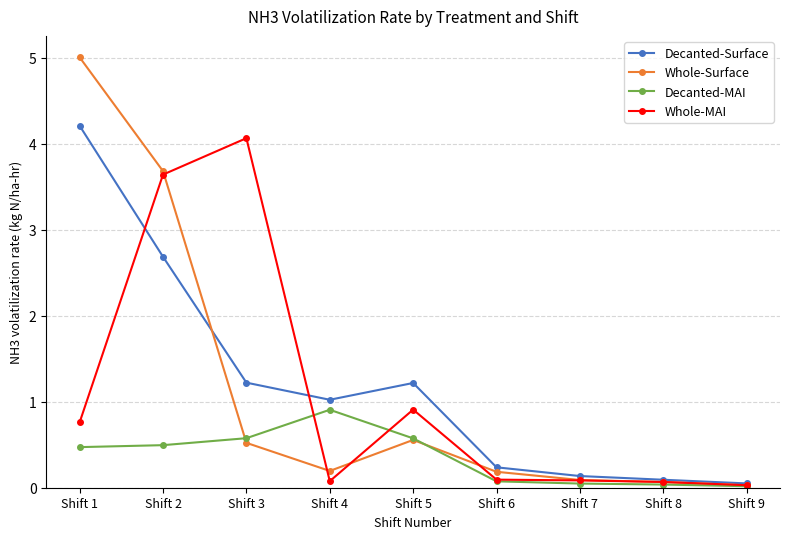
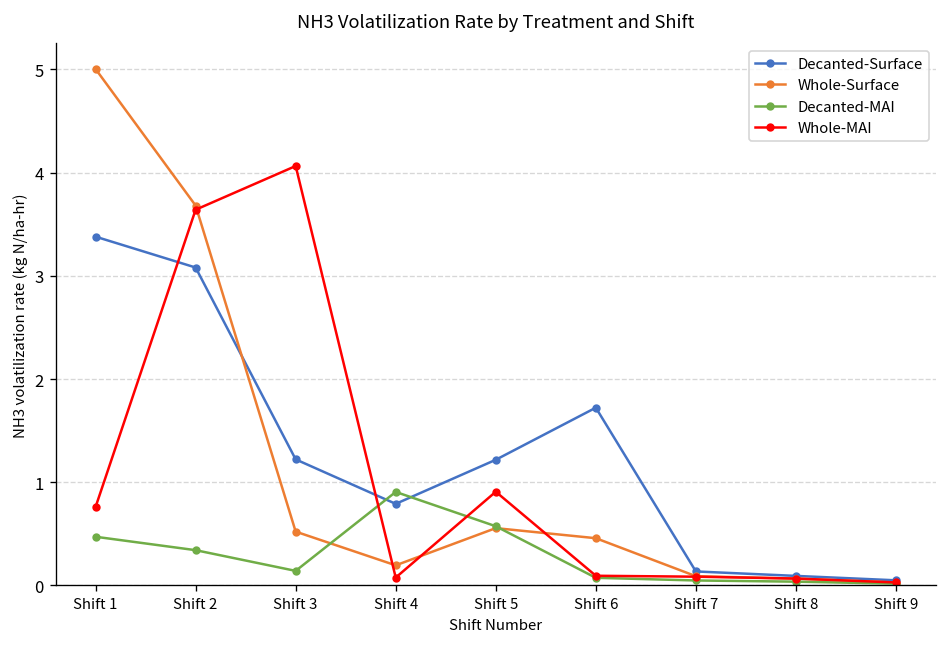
Decanted-Surface, Shift 1: 4.2 -> 3.4
Decanted-Surface, Shift 2: 2.7 -> 3.1
Decanted-MAI, Shift 2: 0.5 -> 0.3
Decanted-MAI, Shift 3: 0.6 -> 0.1
Decanted-Surface, Shift 4: 1.0 -> 0.8
Decanted-Surface, Shift 6: 0.2 -> 1.7
Whole-Surface, Shift 6: 0.2 -> 0.5
